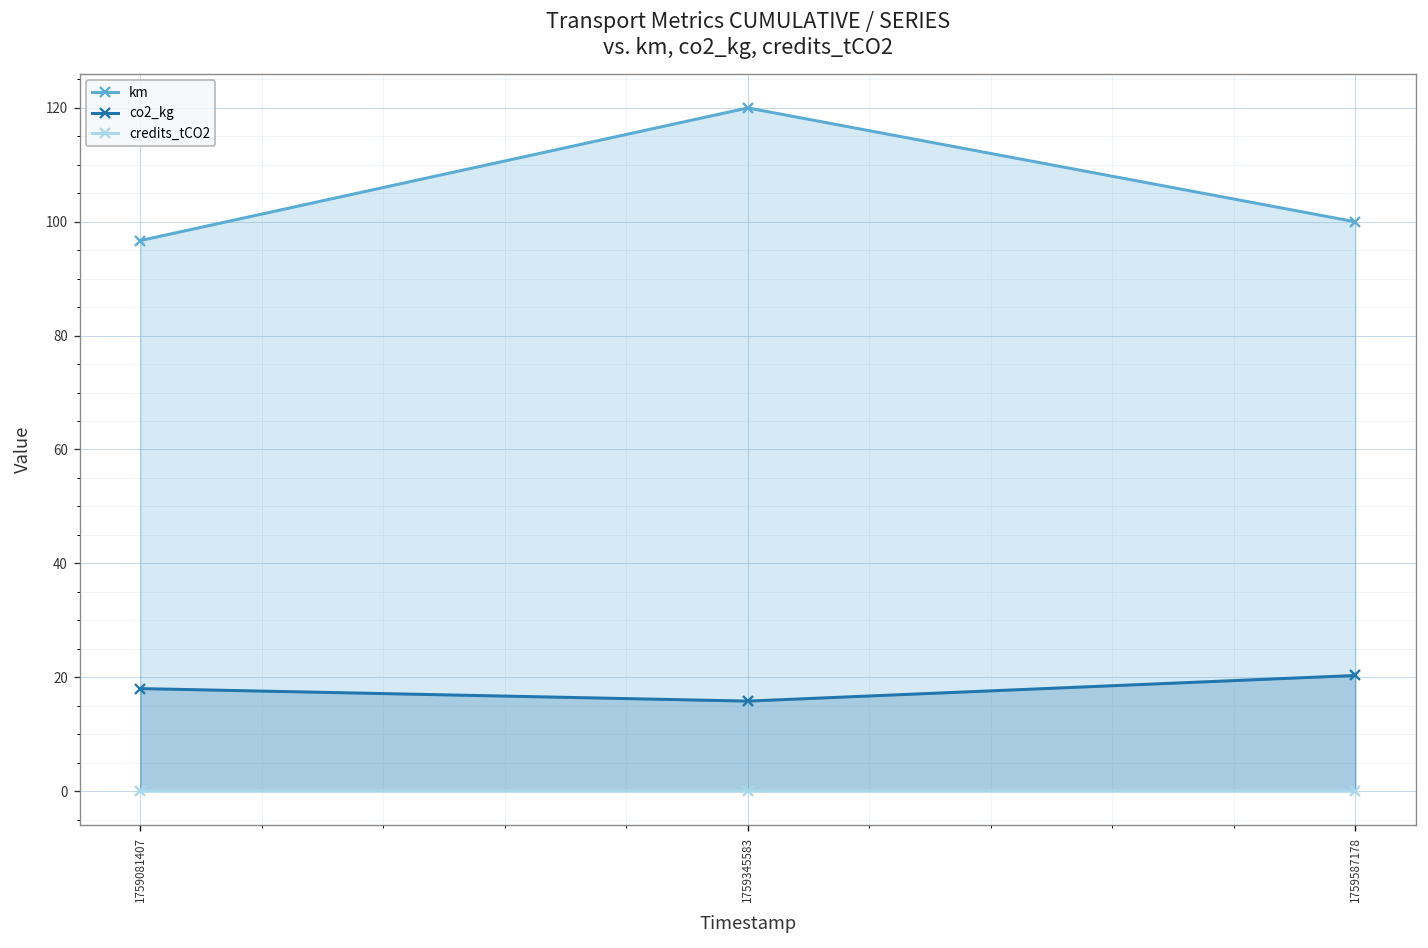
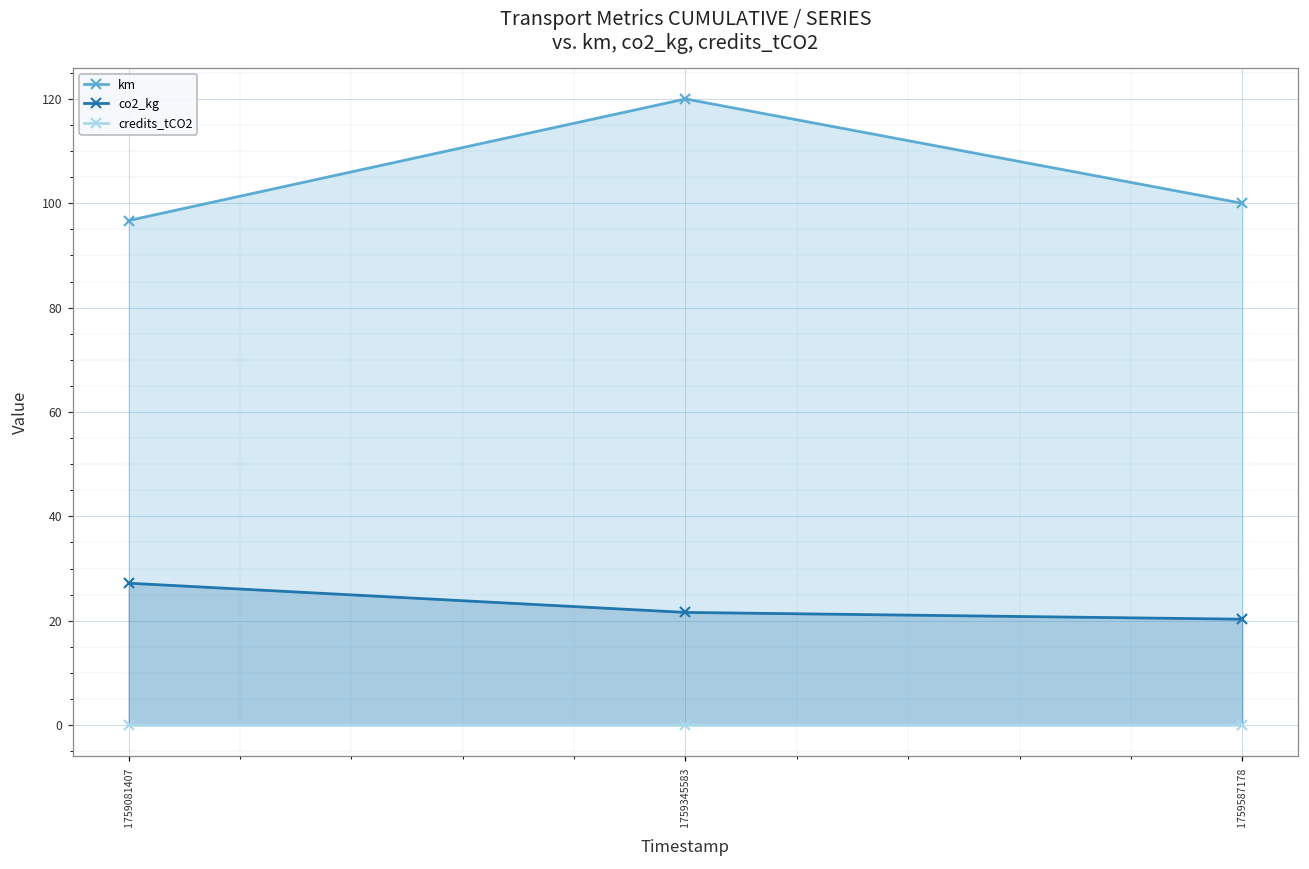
co2_kg, 1759081407: 18 -> 27
co2_kg, 1759345583: 16 -> 22
